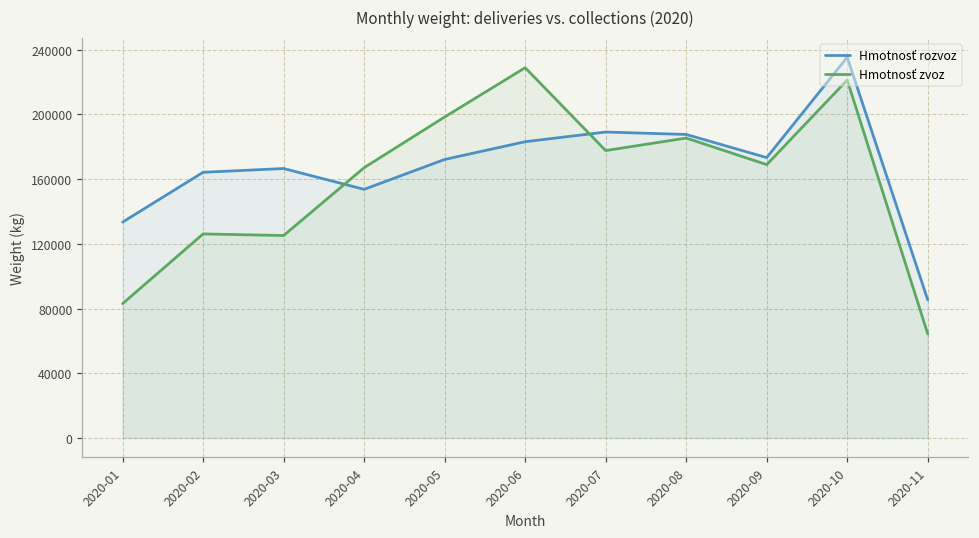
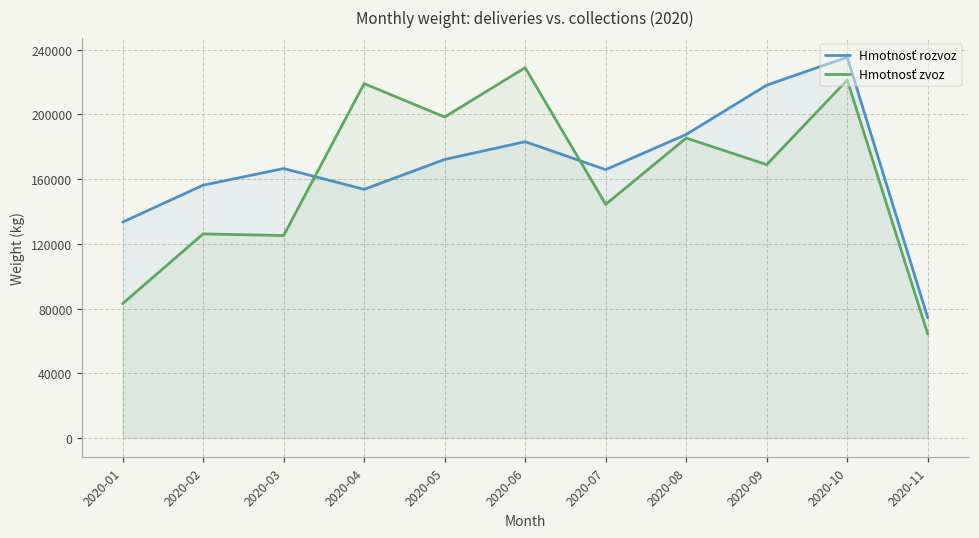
Hmotnosť rozvoz, 2020-02: 164000 -> 156000
Hmotnosť zvoz, 2020-04: 167000 -> 219000
Hmotnosť rozvoz, 2020-07: 189000 -> 166000
Hmotnosť zvoz, 2020-07: 178000 -> 144000
Hmotnosť rozvoz, 2020-09: 173000 -> 218000
Hmotnosť rozvoz, 2020-11: 85000 -> 74000
